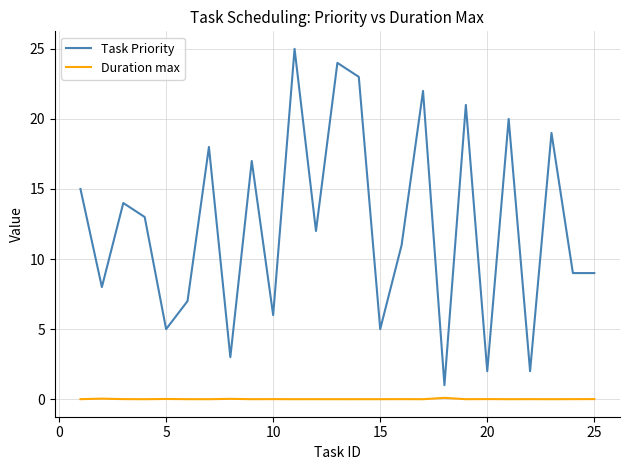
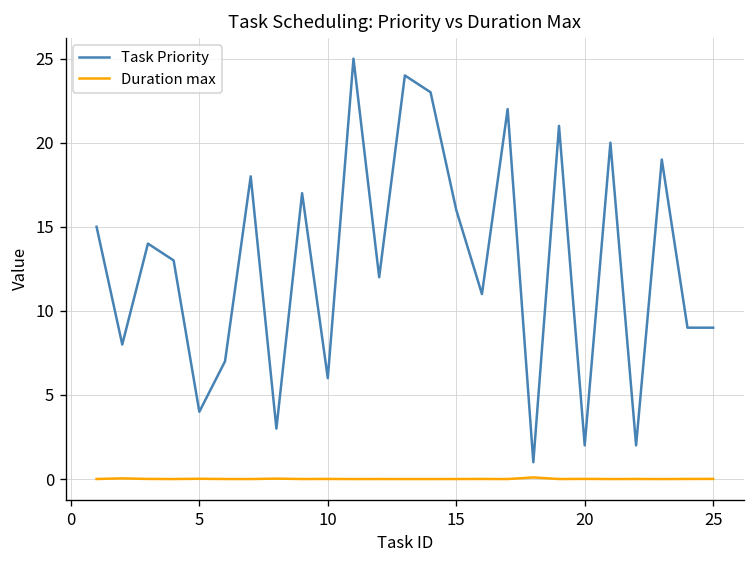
Task Priority, 5: 5 -> 4
Task Priority, 15: 5 -> 16
